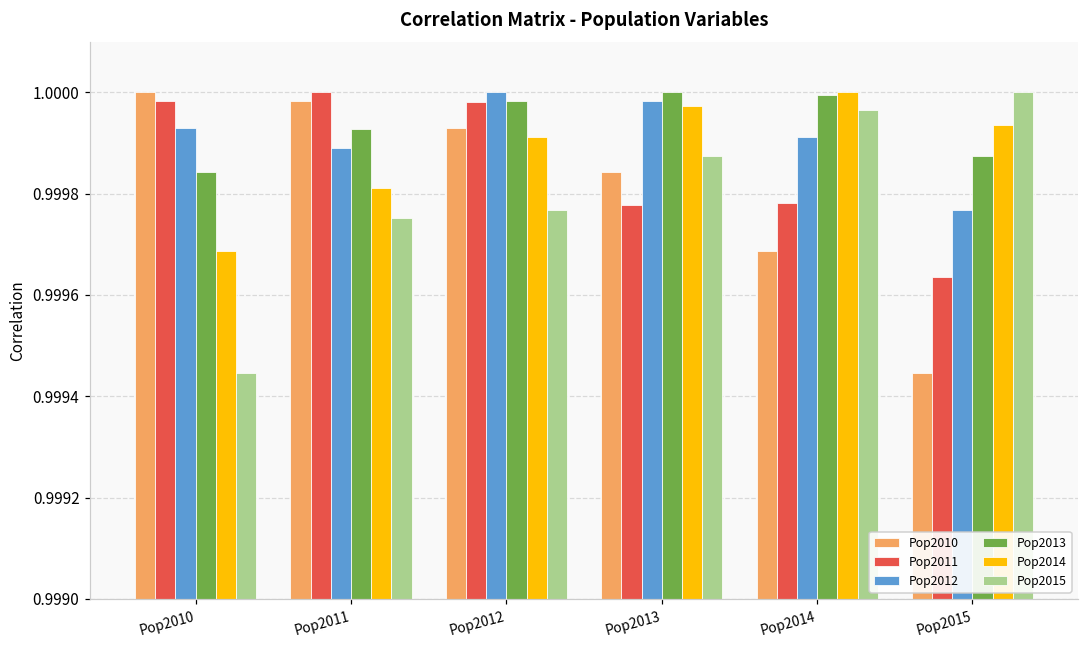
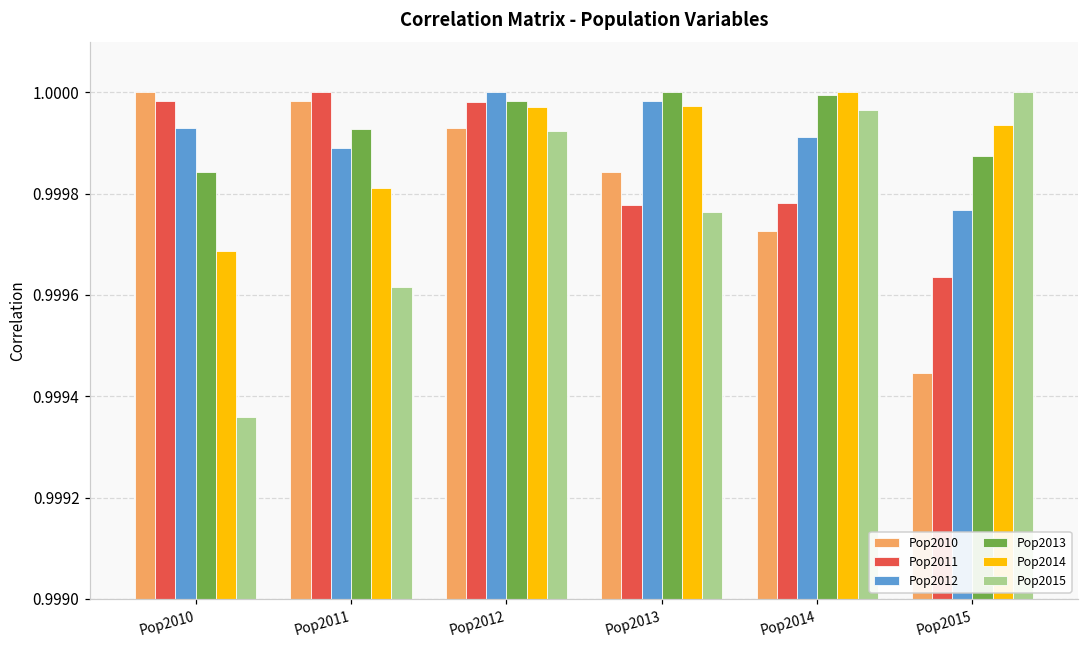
Pop2015, Pop2010: 0.99945 -> 0.99936
Pop2015, Pop2011: 0.99975 -> 0.99962
Pop2014, Pop2012: 0.99991 -> 0.99997
Pop2015, Pop2012: 0.99977 -> 0.99992
Pop2015, Pop2013: 0.99988 -> 0.99976
Pop2010, Pop2014: 0.99969 -> 0.99973
